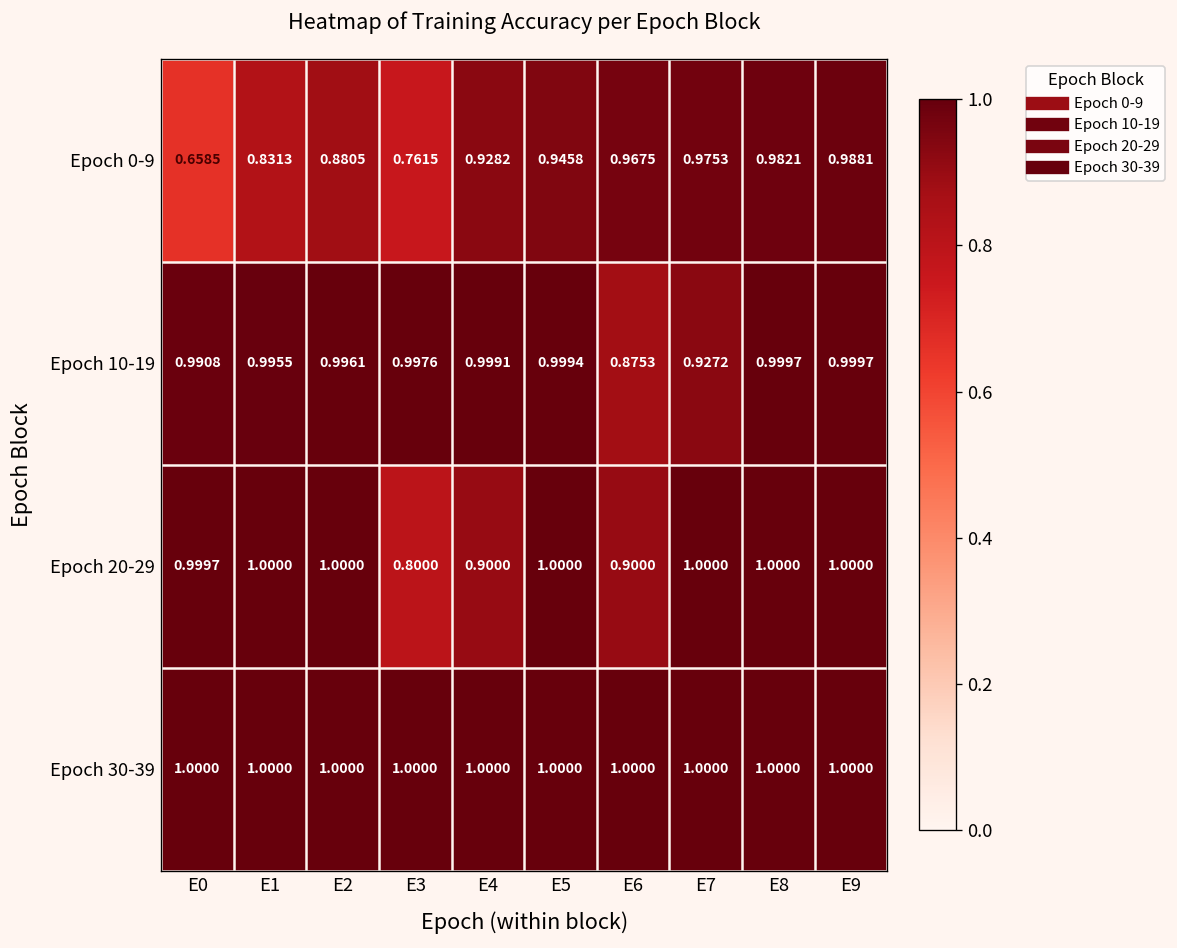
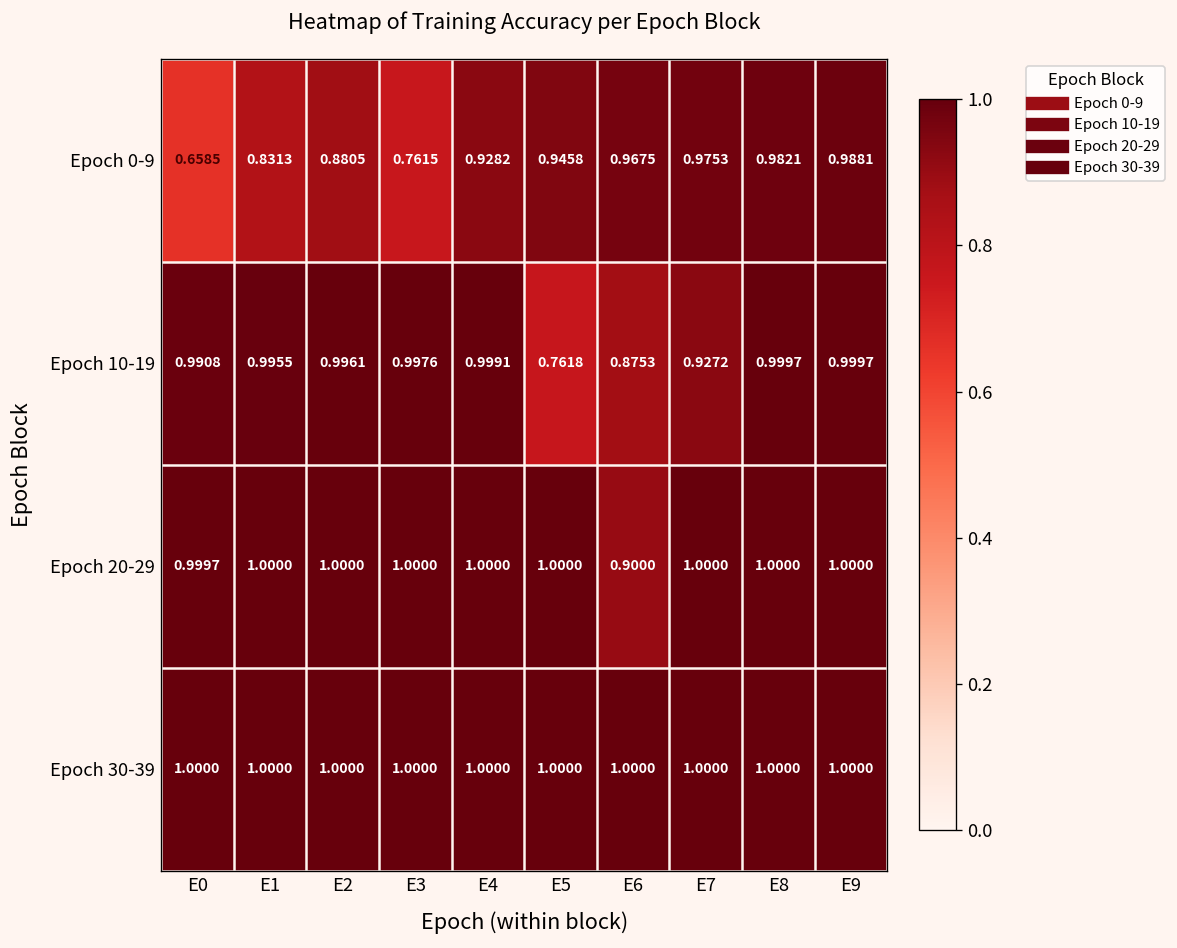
Epoch 10-19, E5: 0.9994 -> 0.7618
Epoch 20-29, E3: 0.8000 -> 1.0000
Epoch 20-29, E4: 0.9000 -> 1.0000
